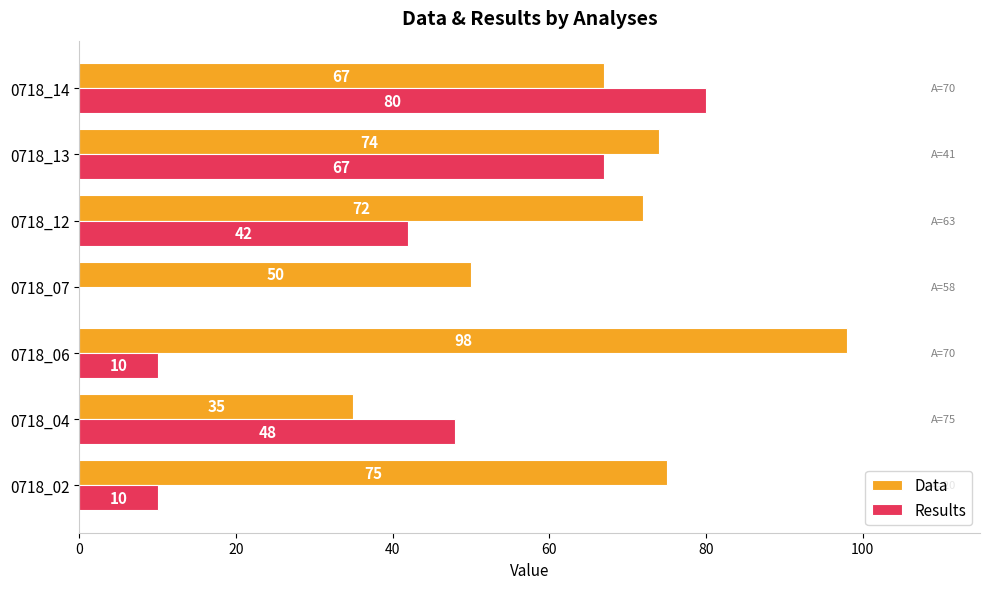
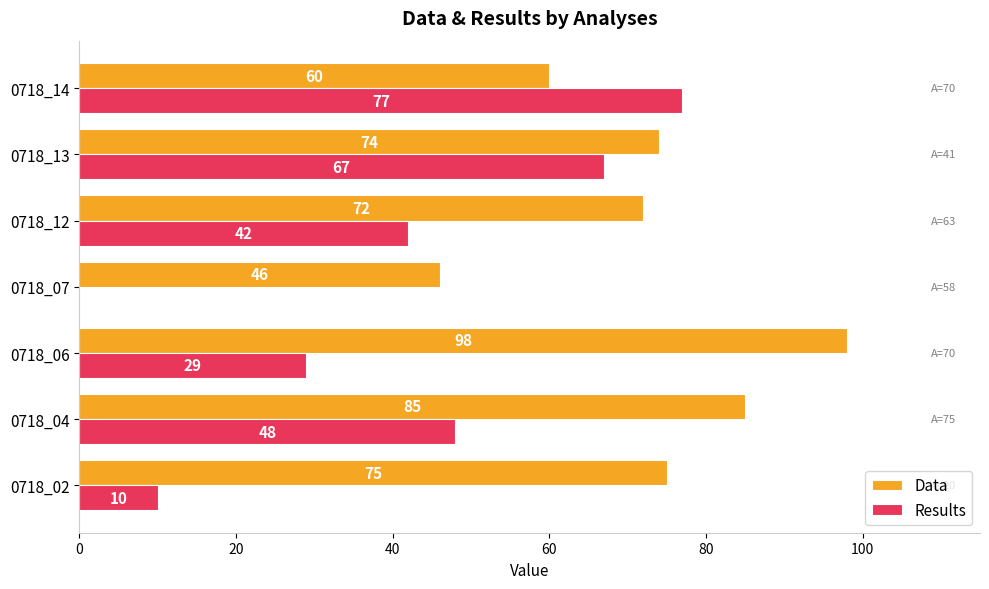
Data, 0718_14: 67 -> 60
Results, 0718_14: 80 -> 77
Data, 0718_07: 50 -> 46
Results, 0718_06: 10 -> 29
Data, 0718_04: 35 -> 85
